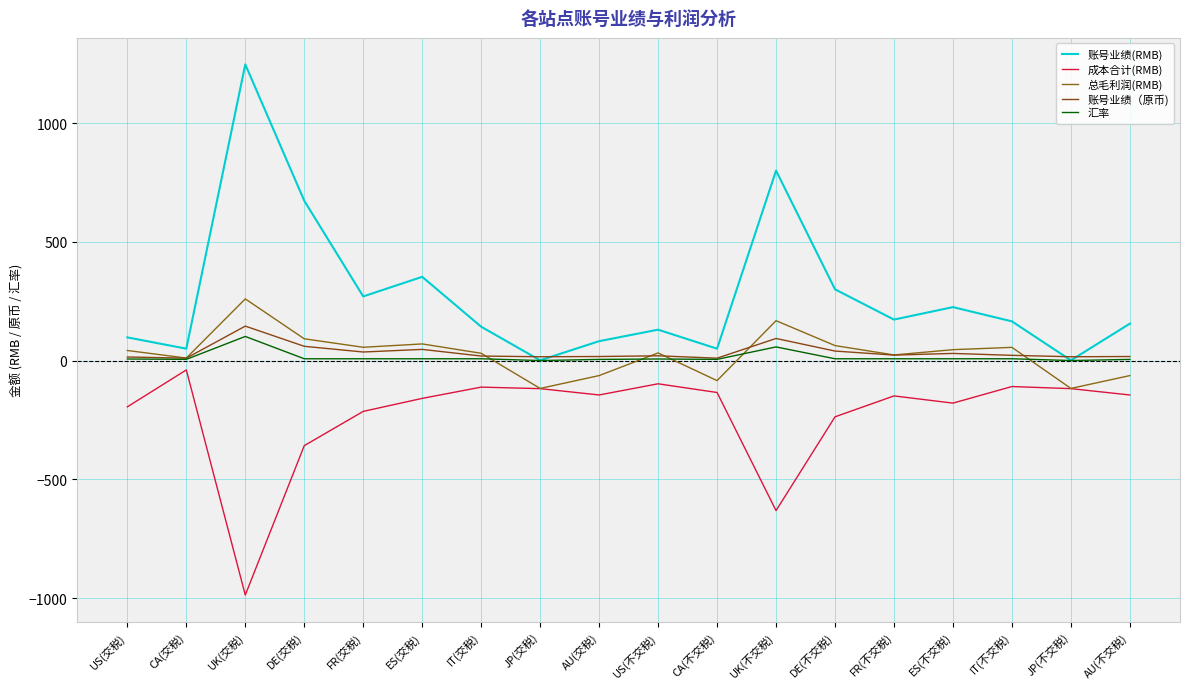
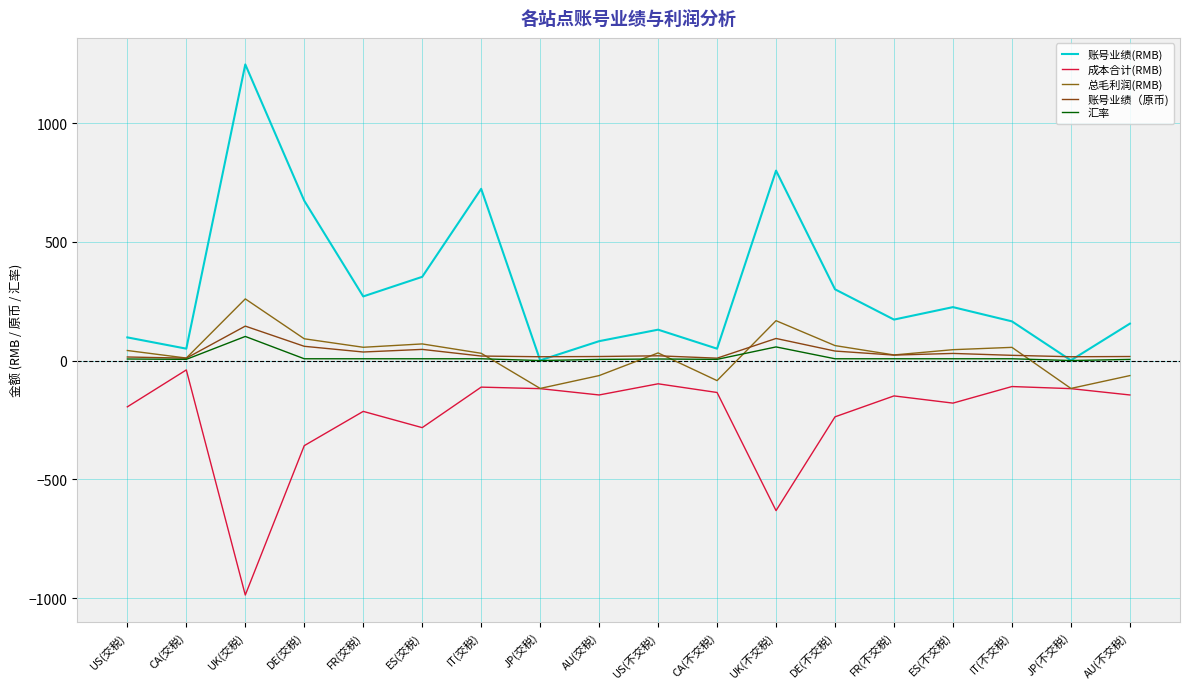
成本合计(RMB), ES(交税): -160 -> -280
账号业绩(RMB), IT(交税): 140 -> 720
